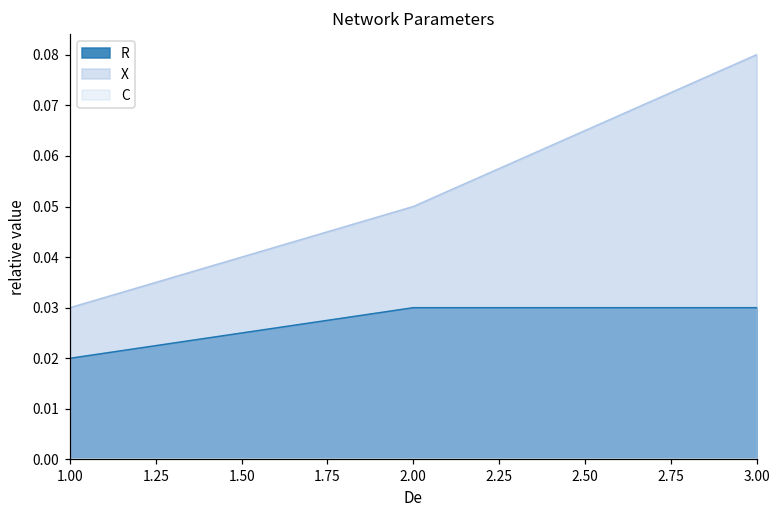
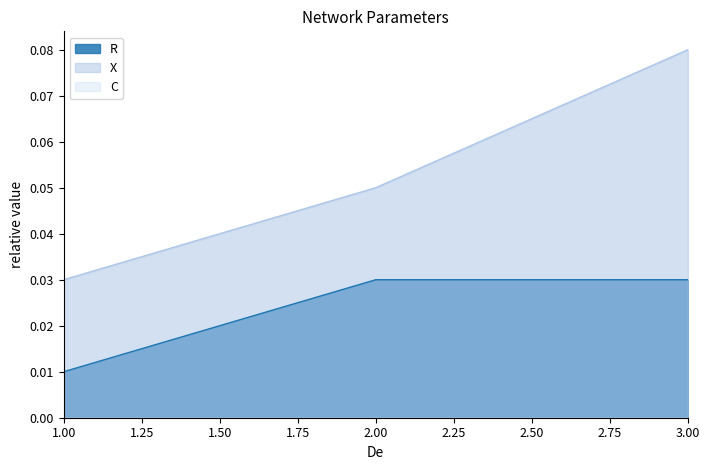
R, 1.00: 0.02 -> 0.01
